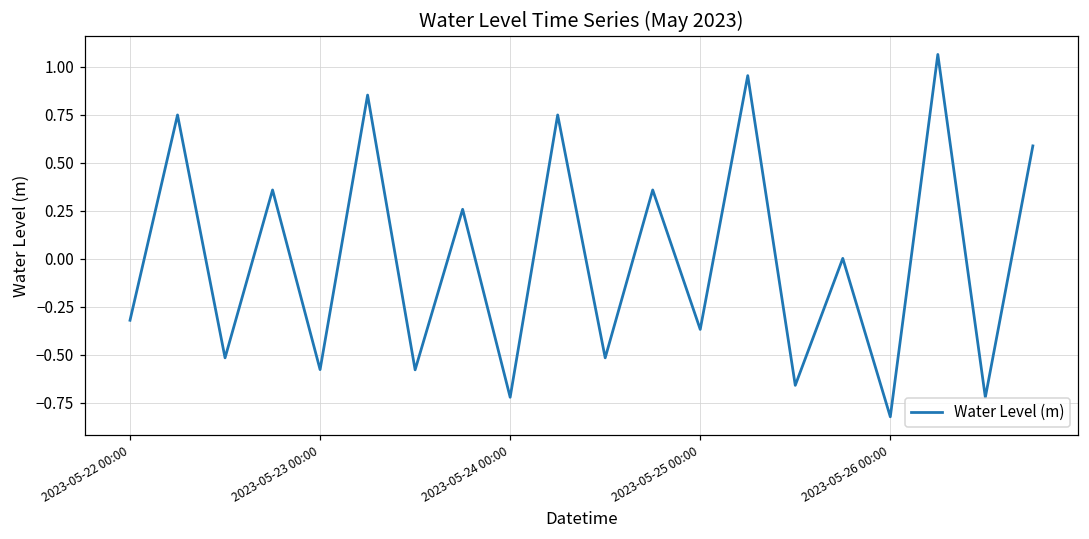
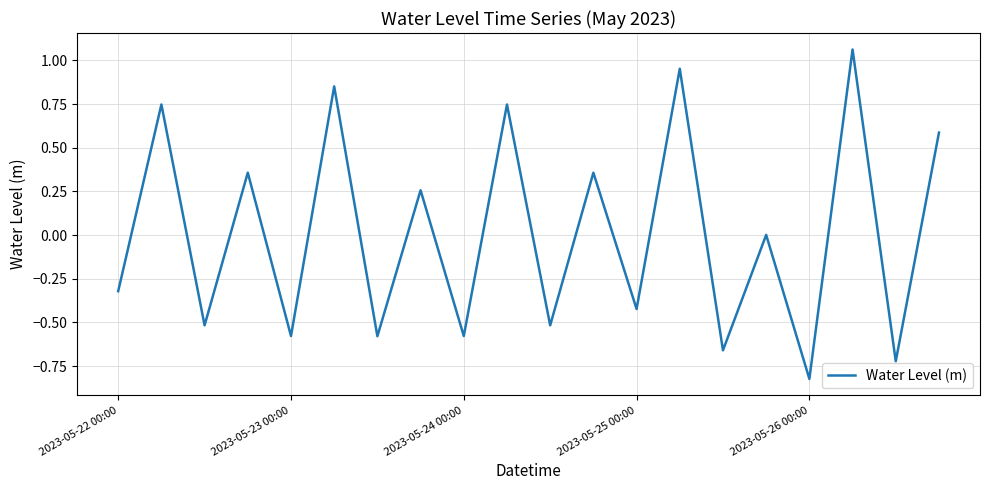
2023-05-24 00:00: -0.72 -> -0.58
2023-05-25 00:00: -0.37 -> -0.42
